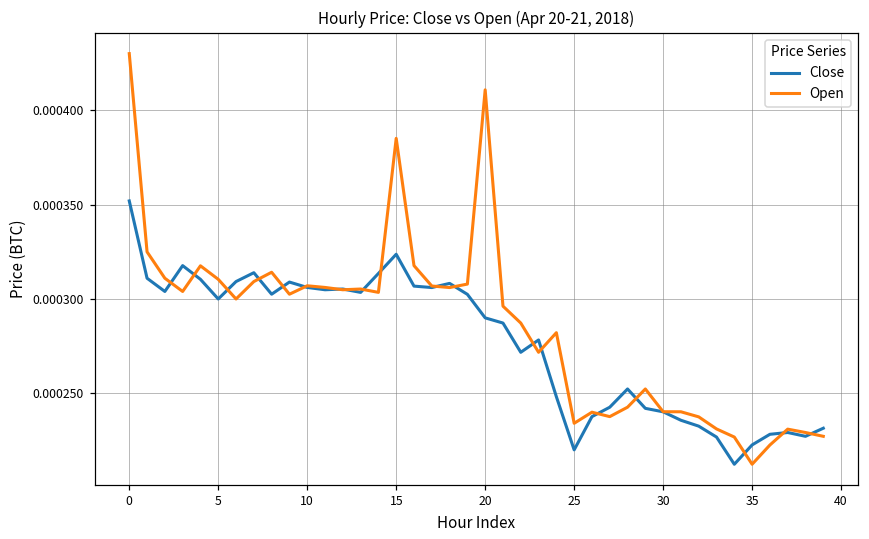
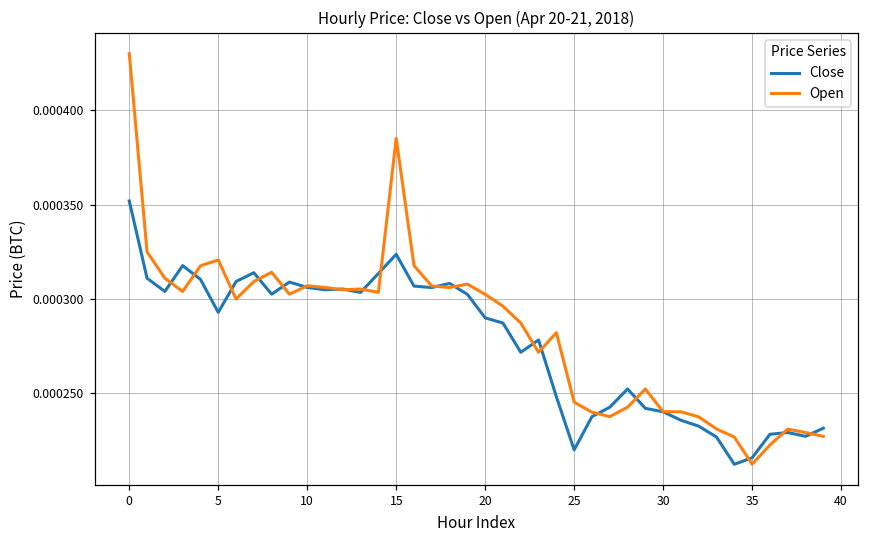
Close, 5: 0.000300 -> 0.000293
Open, 5: 0.000310 -> 0.000321
Open, 20: 0.000411 -> 0.000302
Open, 25: 0.000234 -> 0.000245
Close, 35: 0.000223 -> 0.000216
